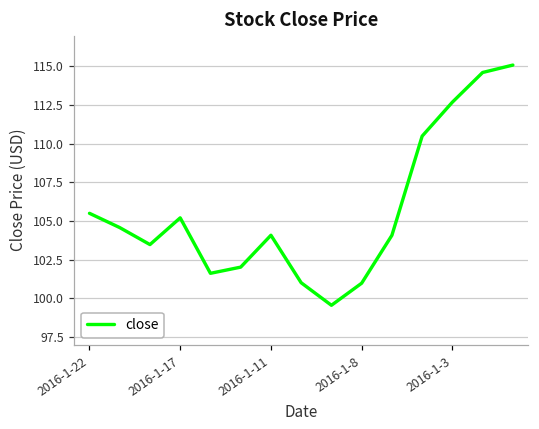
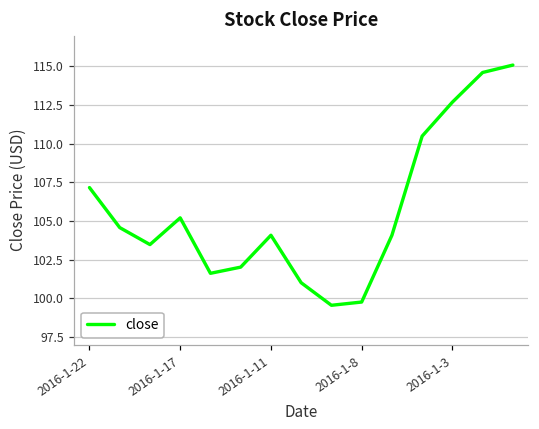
2016-1-22: 105.5 -> 107.2
2016-1-8: 101.0 -> 99.8
